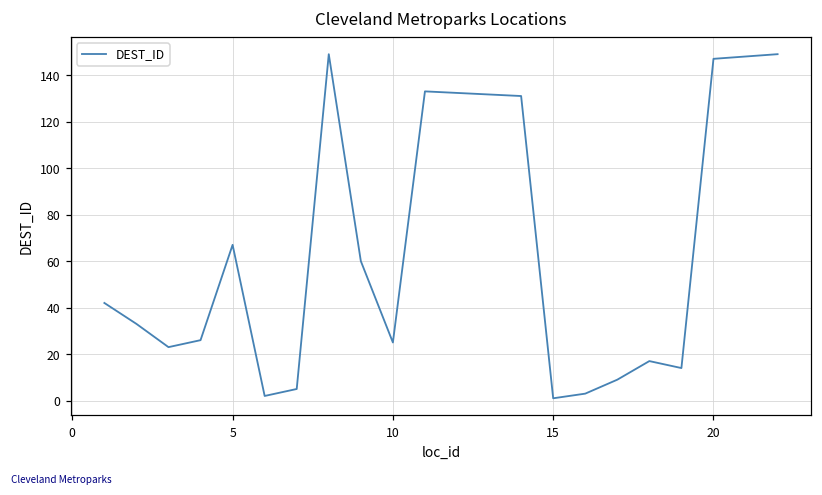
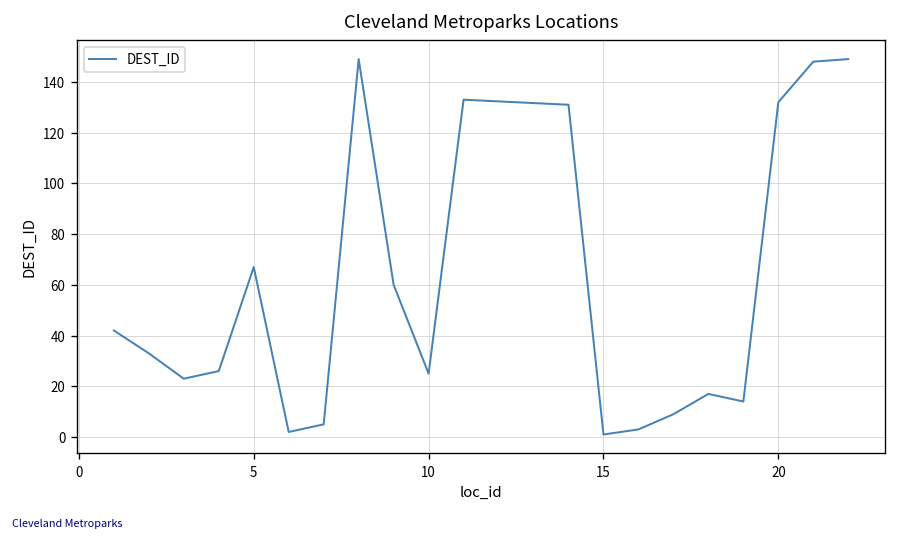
20: 147 -> 132
